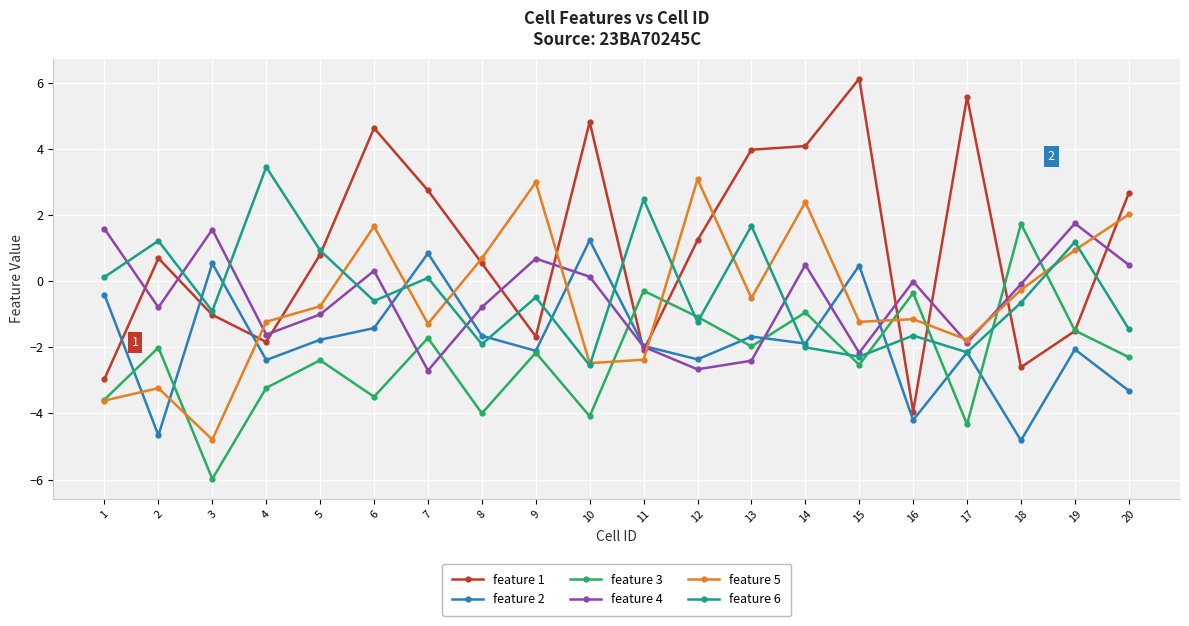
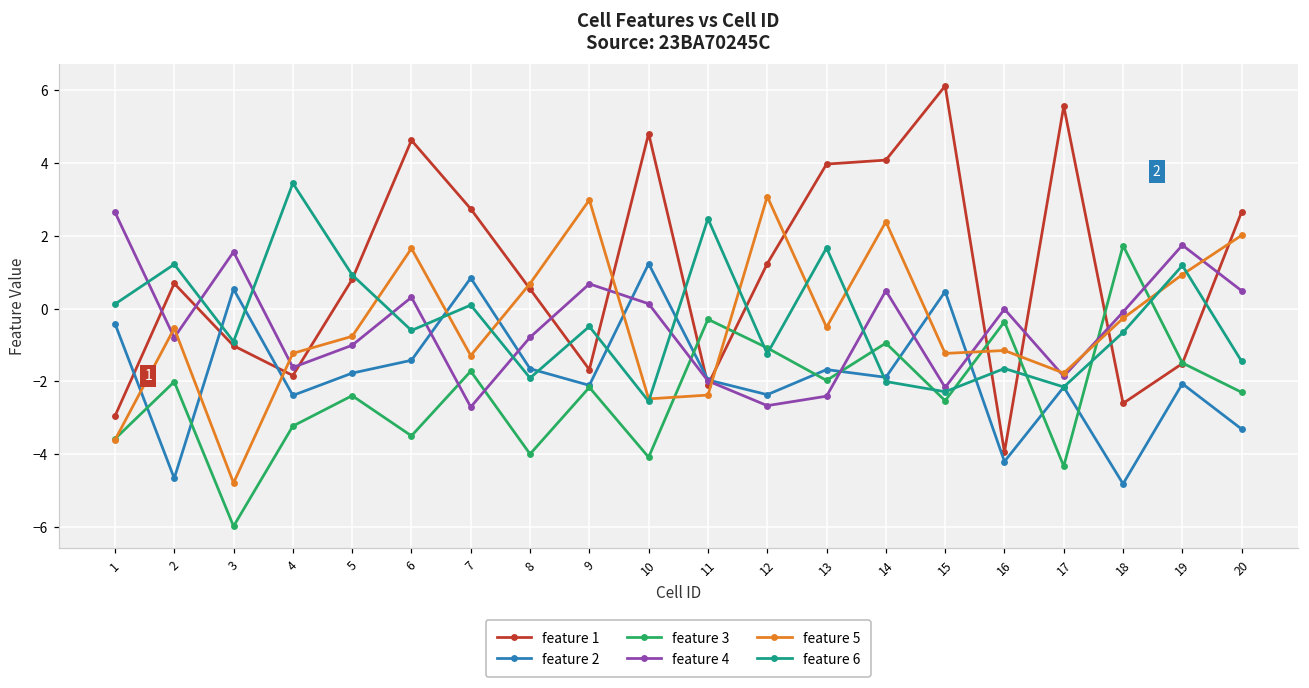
feature 4, 1: 1.6 -> 2.6
feature 5, 2: -3.2 -> -0.5
